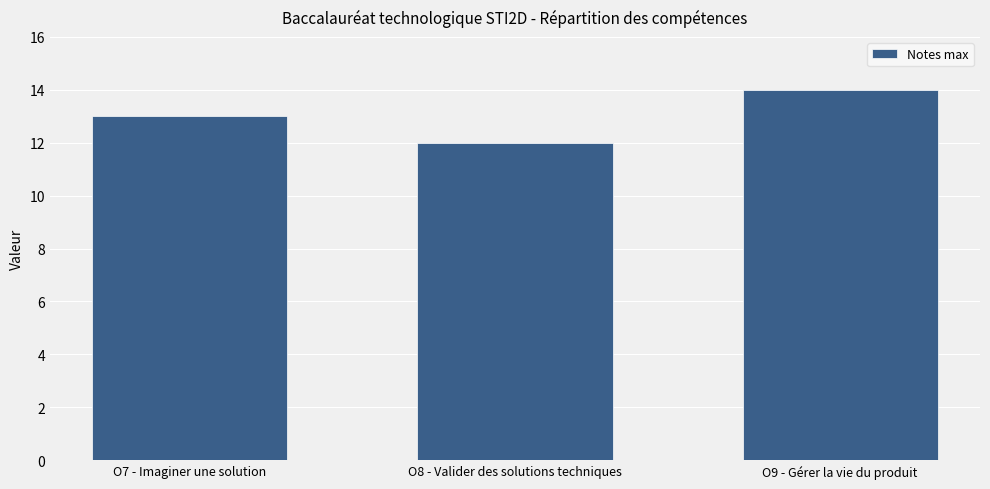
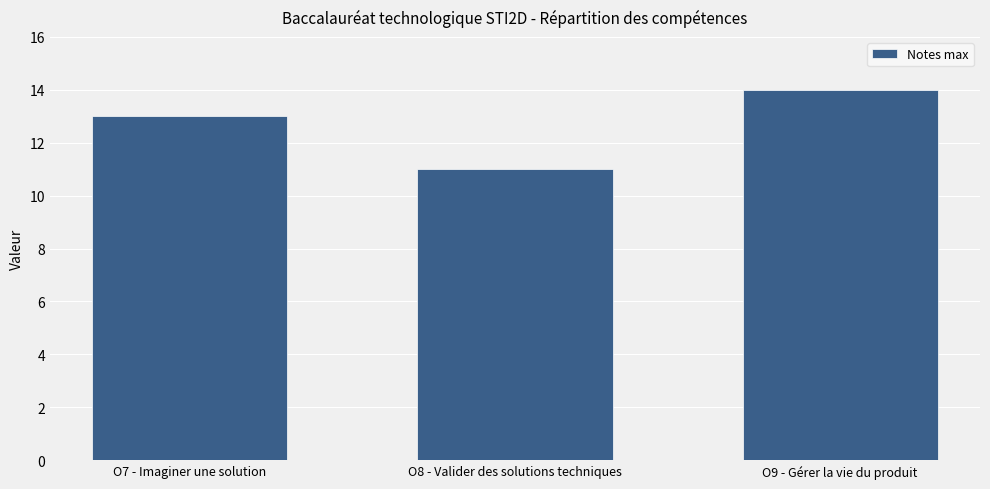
O8 - Valider des solutions techniques: 12 -> 11
